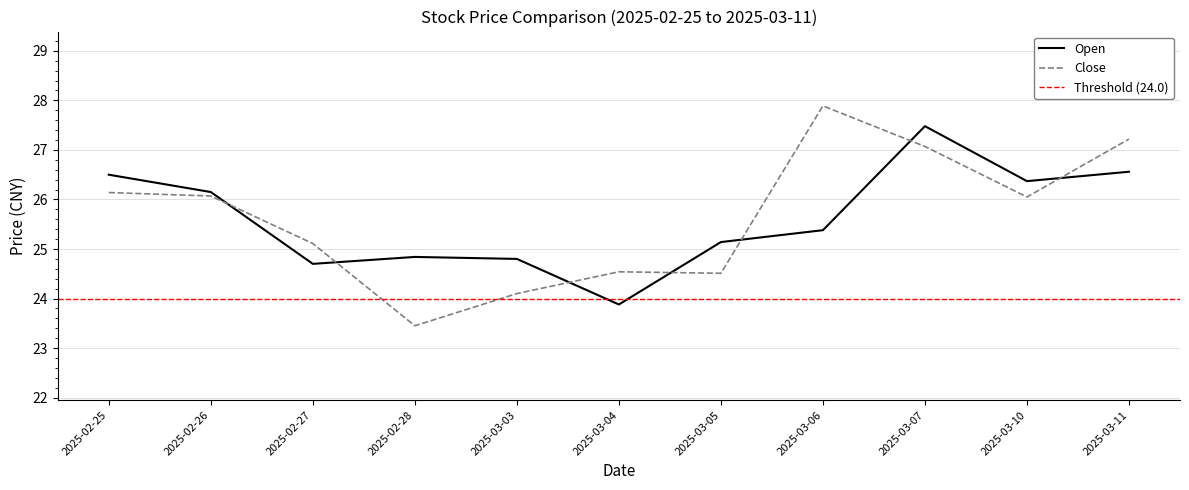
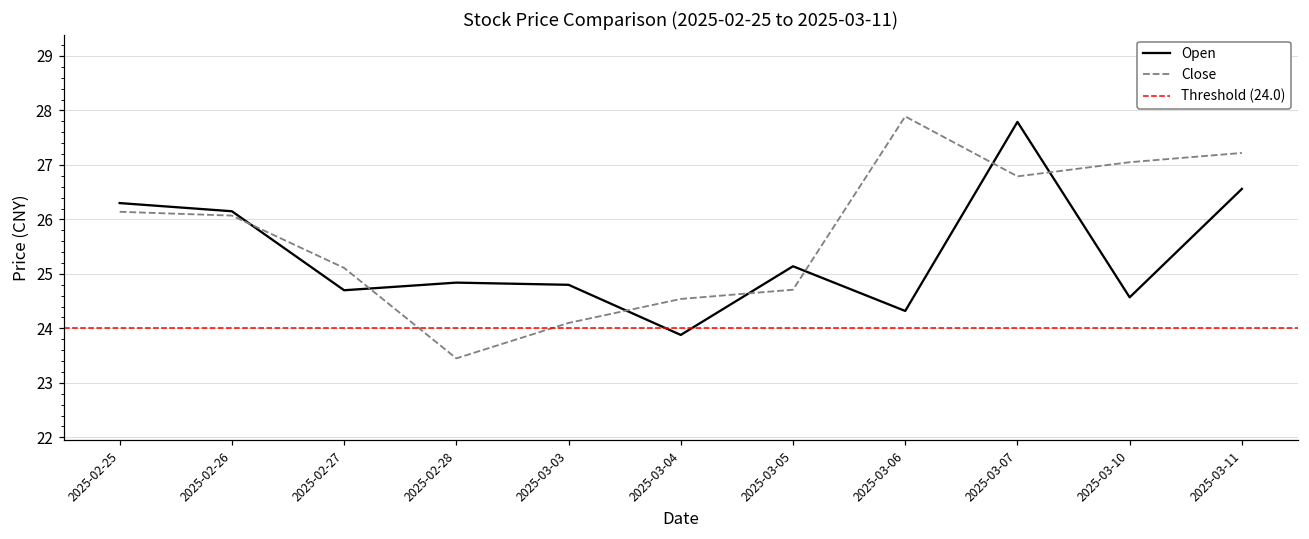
Open, 2025-02-25: 26.5 -> 26.3
Close, 2025-03-05: 24.5 -> 24.7
Open, 2025-03-06: 25.4 -> 24.3
Open, 2025-03-07: 27.5 -> 27.8
Close, 2025-03-07: 27.1 -> 26.8
Open, 2025-03-10: 26.4 -> 24.6
Close, 2025-03-10: 26.1 -> 27.1
